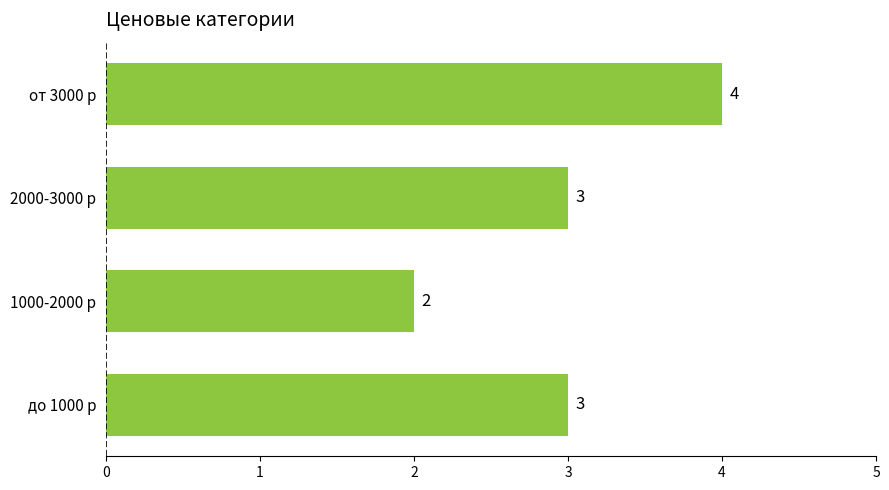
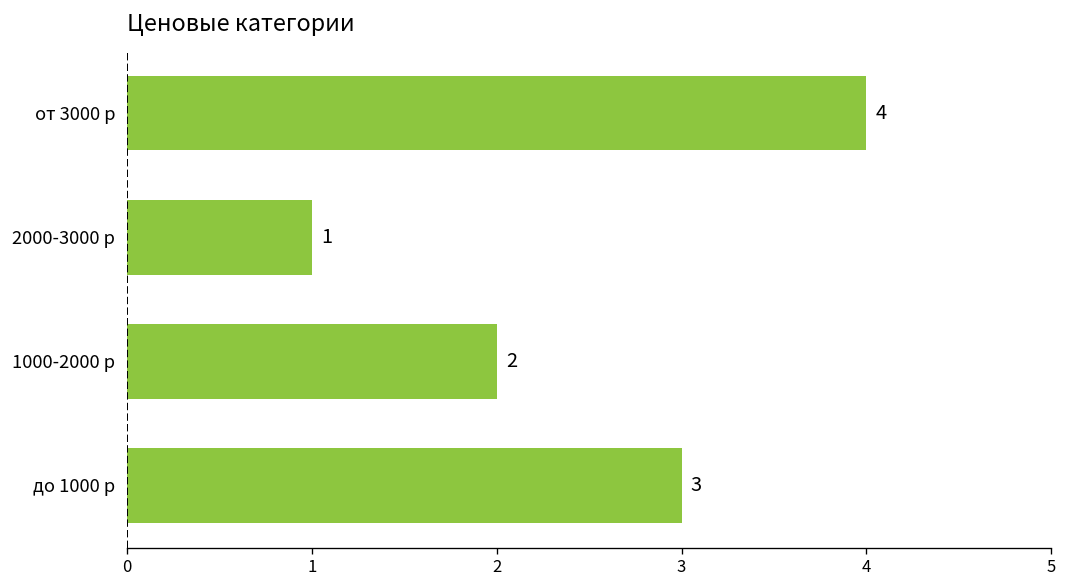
2000-3000 р: 3 -> 1
